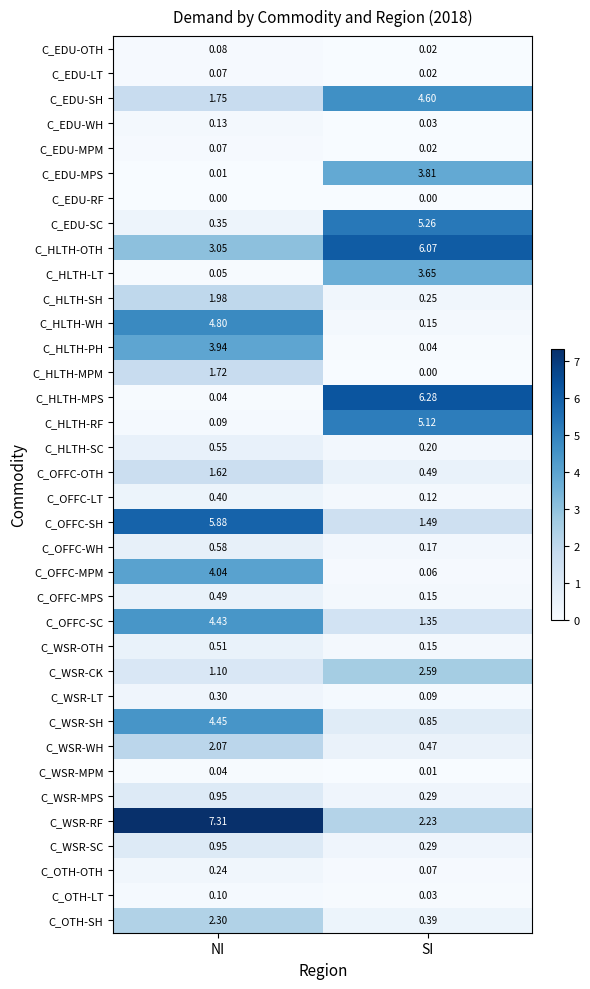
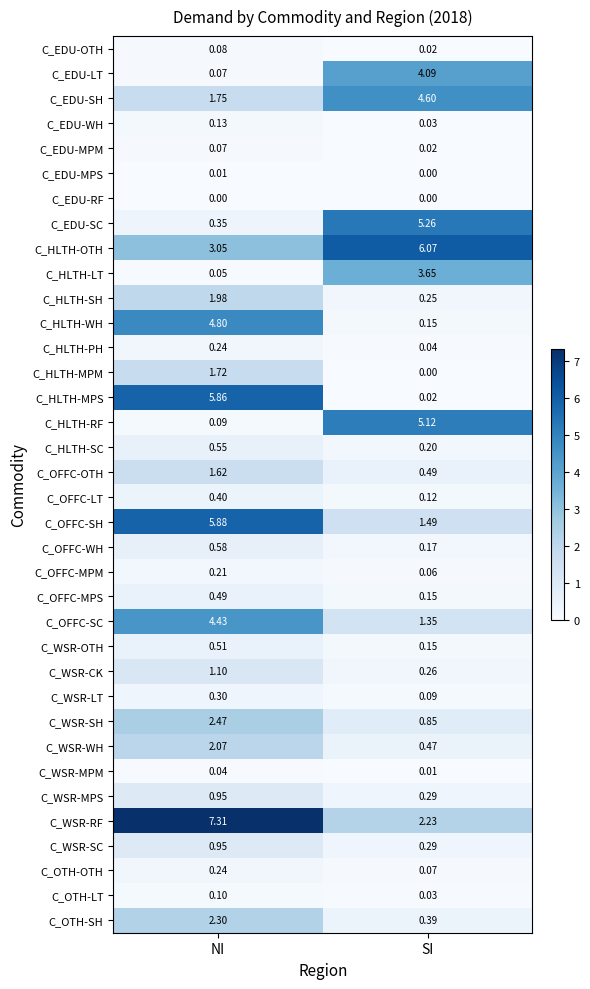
C_EDU-LT, SI: 0.02 -> 4.09
C_EDU-MPS, SI: 3.81 -> 0.00
C_HLTH-PH, NI: 3.94 -> 0.24
C_HLTH-MPS, NI: 0.04 -> 5.86
C_HLTH-MPS, SI: 6.28 -> 0.02
C_OFFC-MPM, NI: 4.04 -> 0.21
C_WSR-CK, SI: 2.59 -> 0.26
C_WSR-SH, NI: 4.45 -> 2.47
